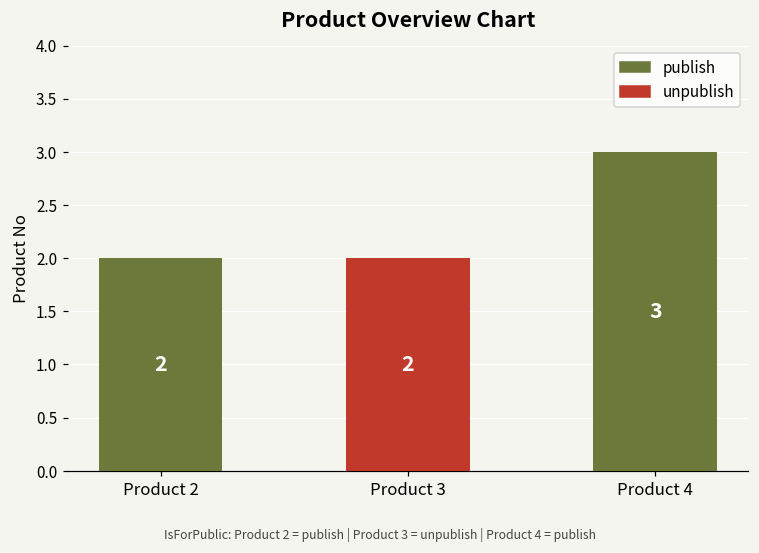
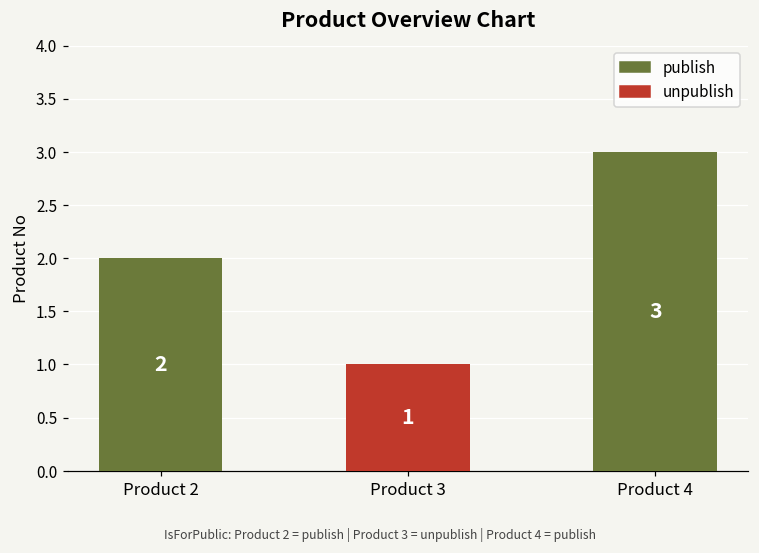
Product 3: 2 -> 1
